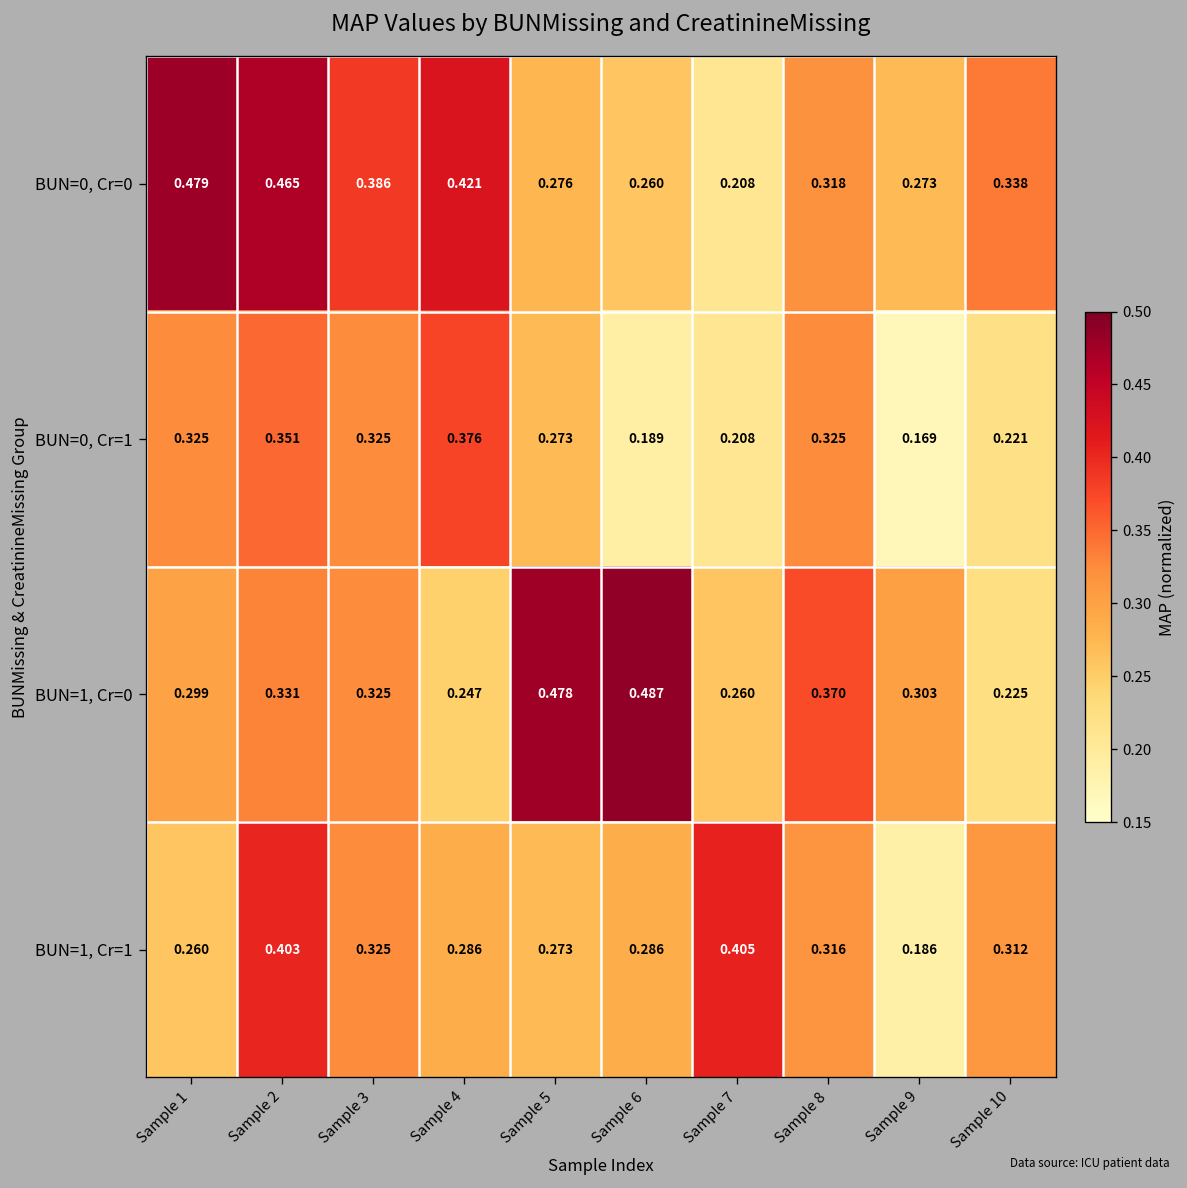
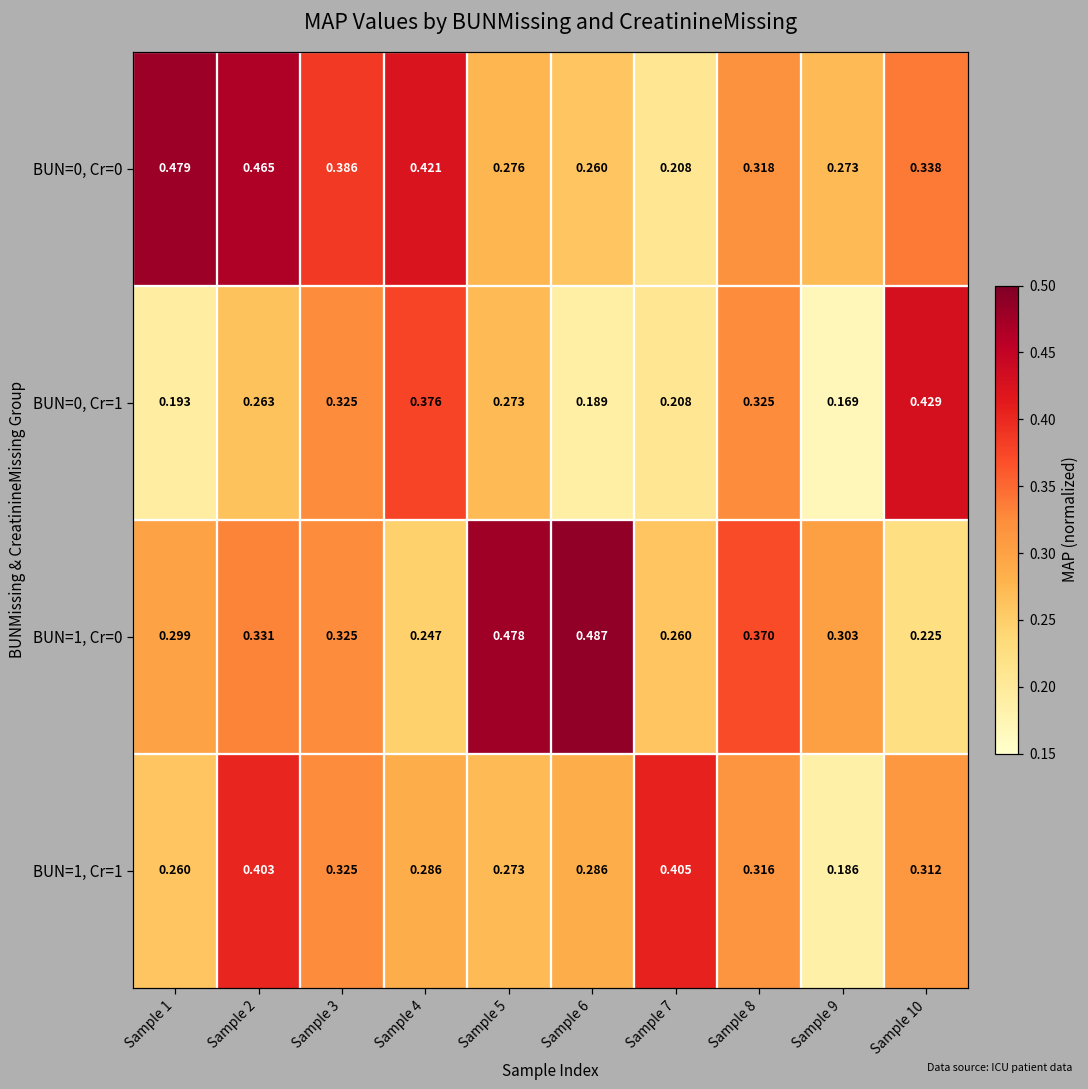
BUN=0, Cr=1, Sample 1: 0.325 -> 0.193
BUN=0, Cr=1, Sample 2: 0.351 -> 0.263
BUN=0, Cr=1, Sample 10: 0.221 -> 0.429
